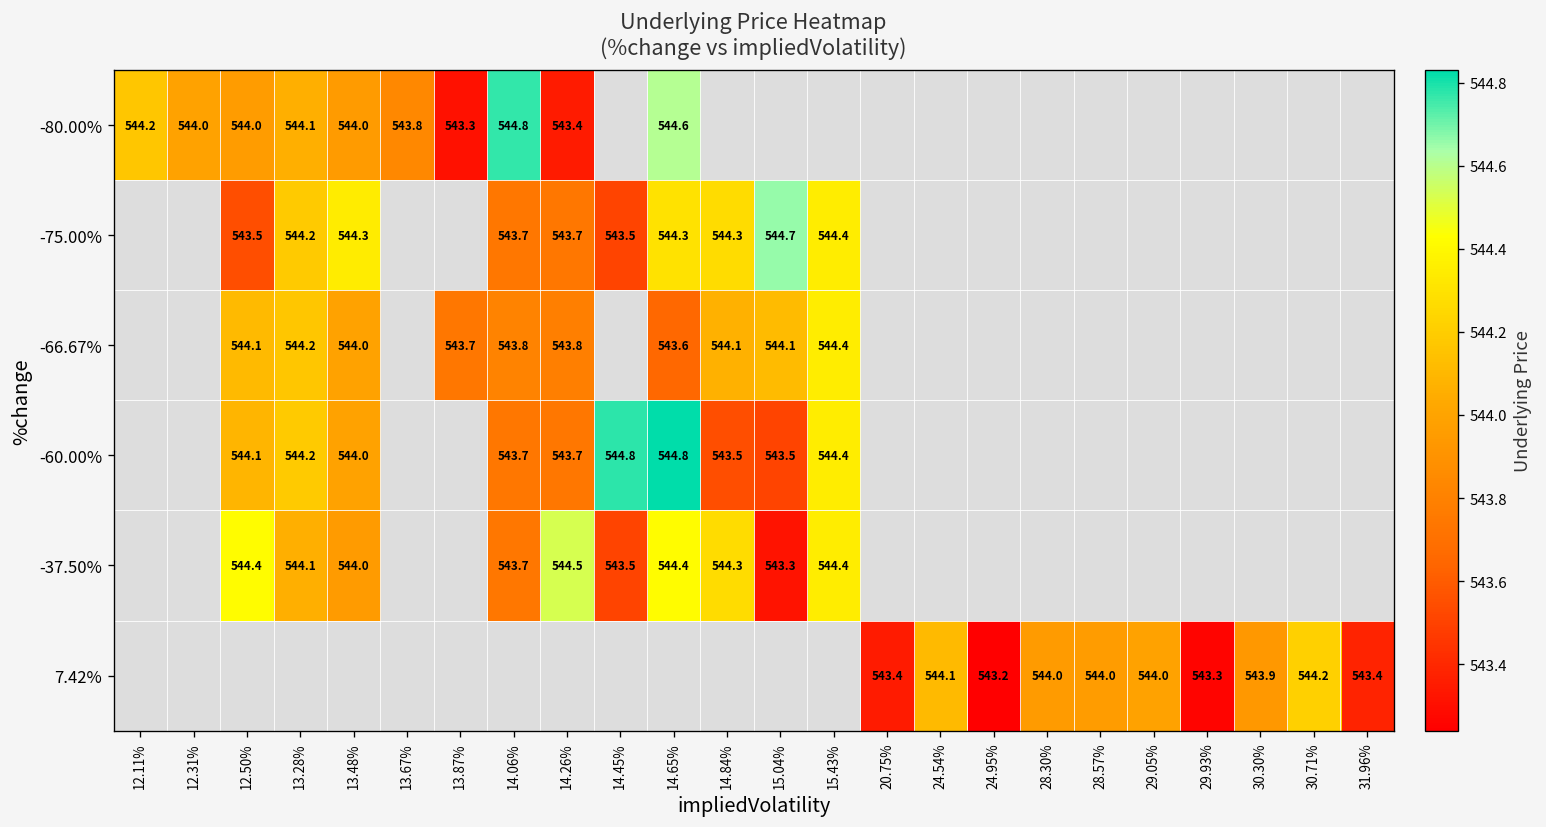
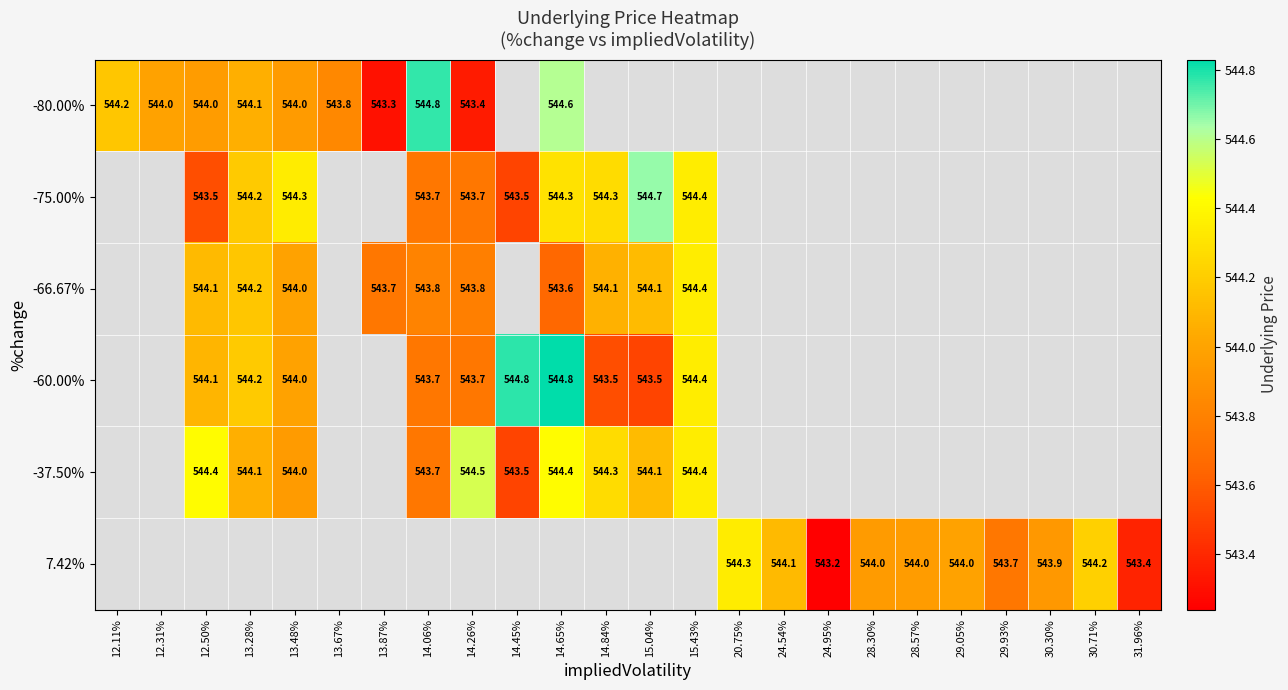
-37.50%, 15.04%: 543.3 -> 544.1
7.42%, 20.75%: 543.4 -> 544.3
7.42%, 29.93%: 543.3 -> 543.7
